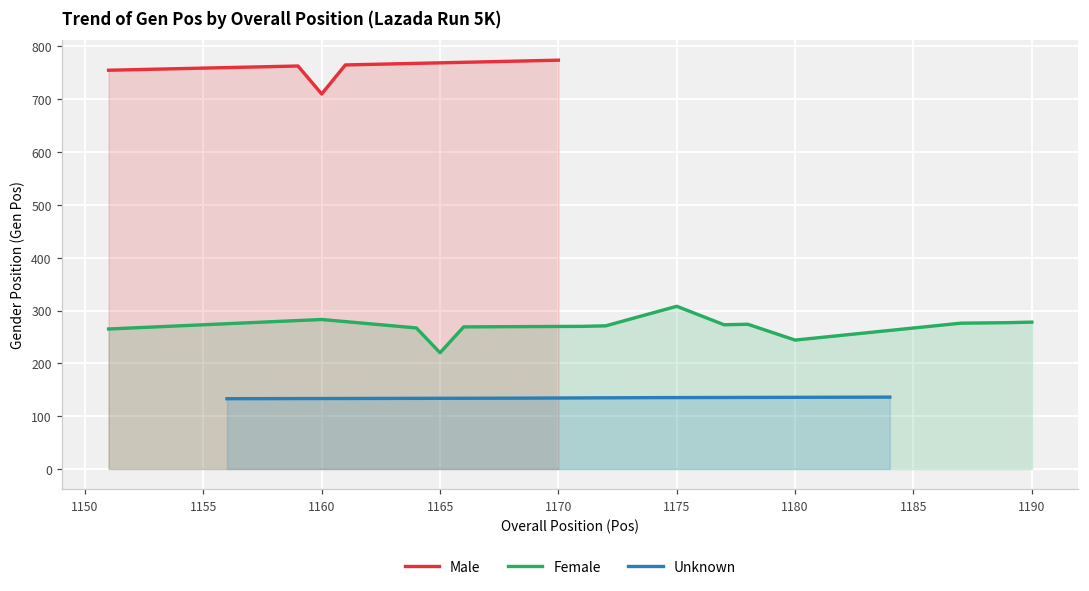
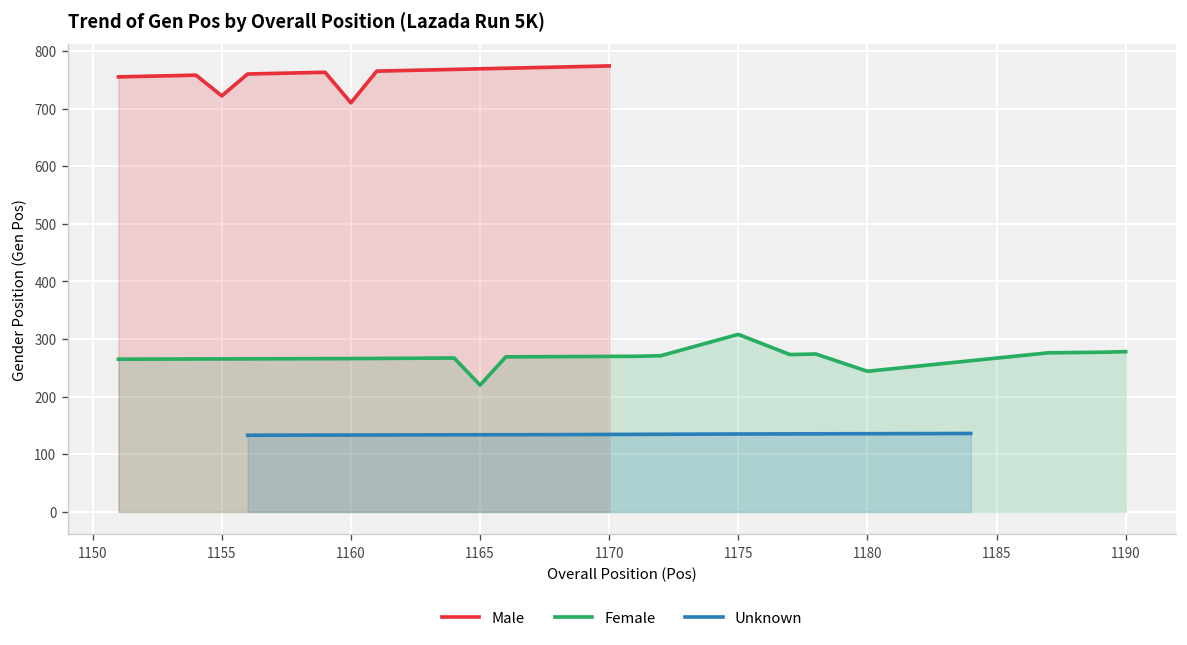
Male, 1155: 760 -> 720
Female, 1160: 280 -> 270
